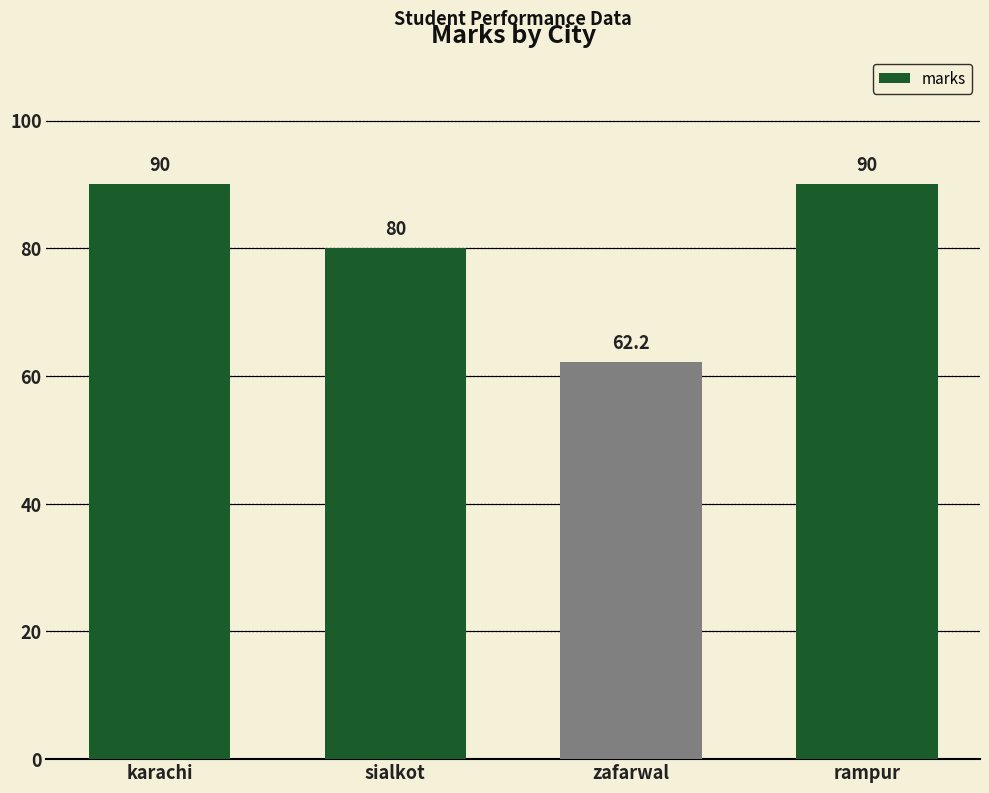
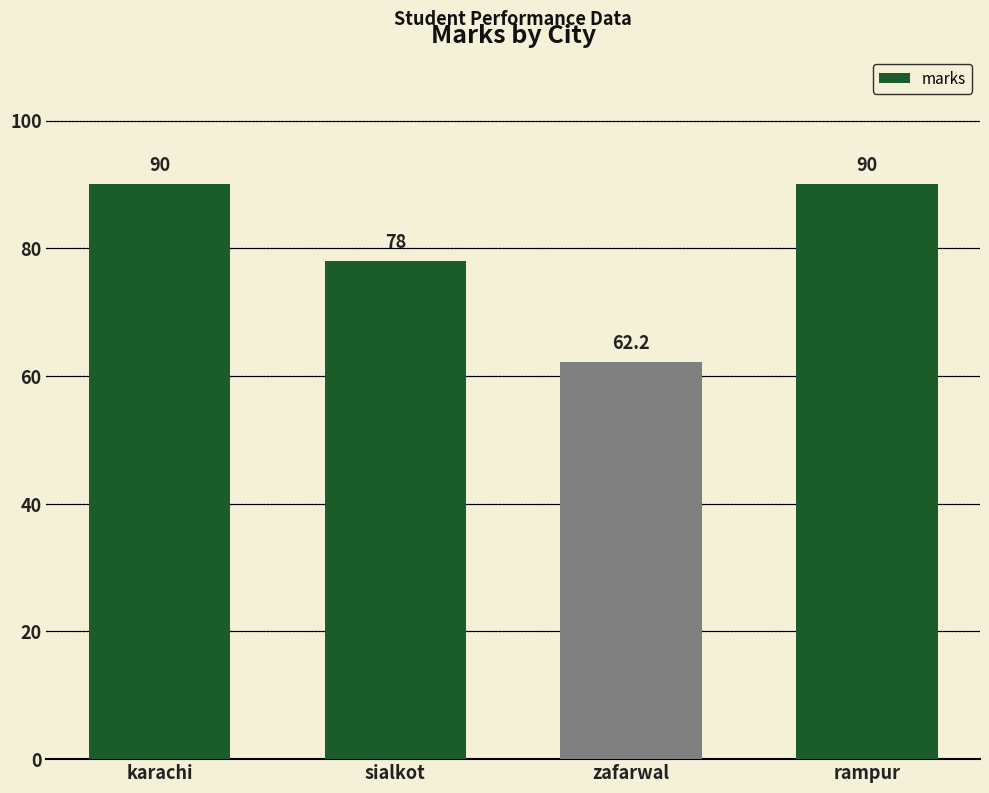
sialkot: 80 -> 78
